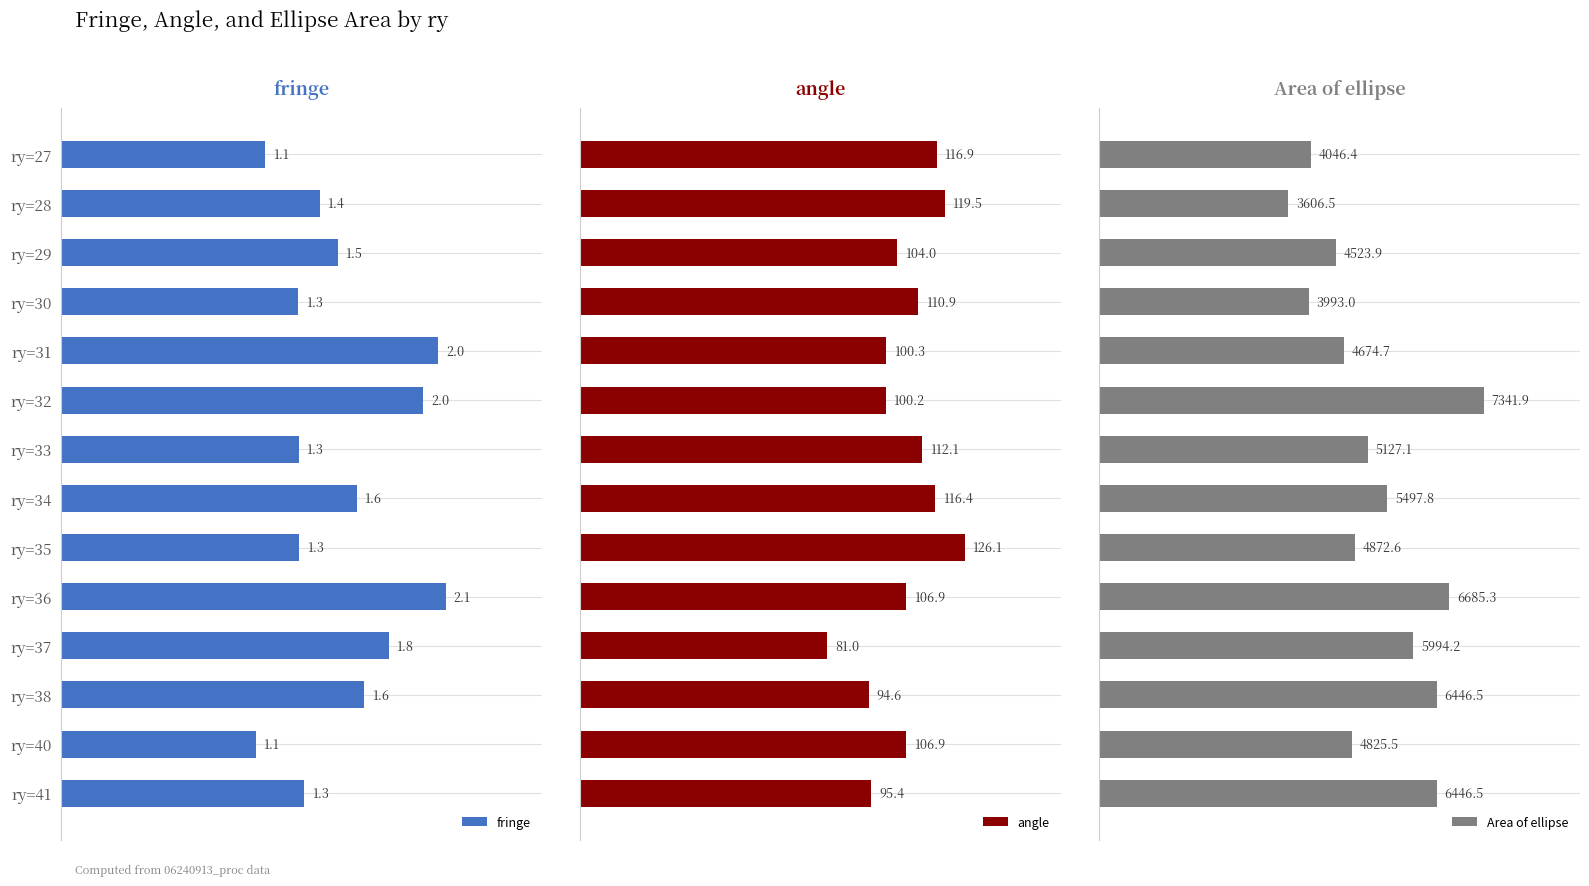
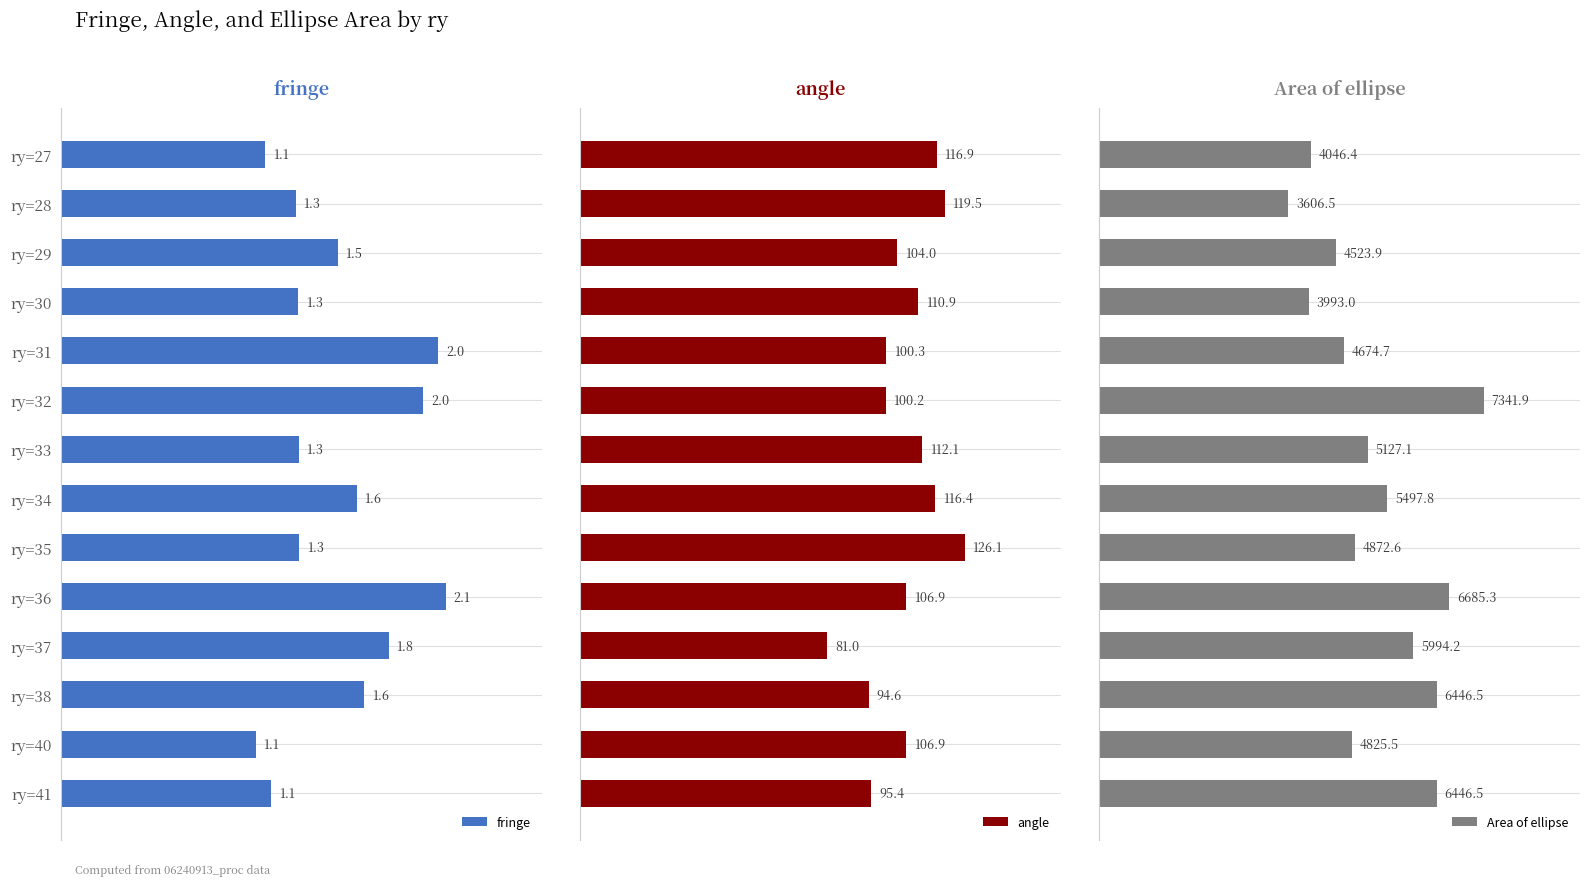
fringe, ry=28: 1.4 -> 1.3
fringe, ry=41: 1.3 -> 1.1
